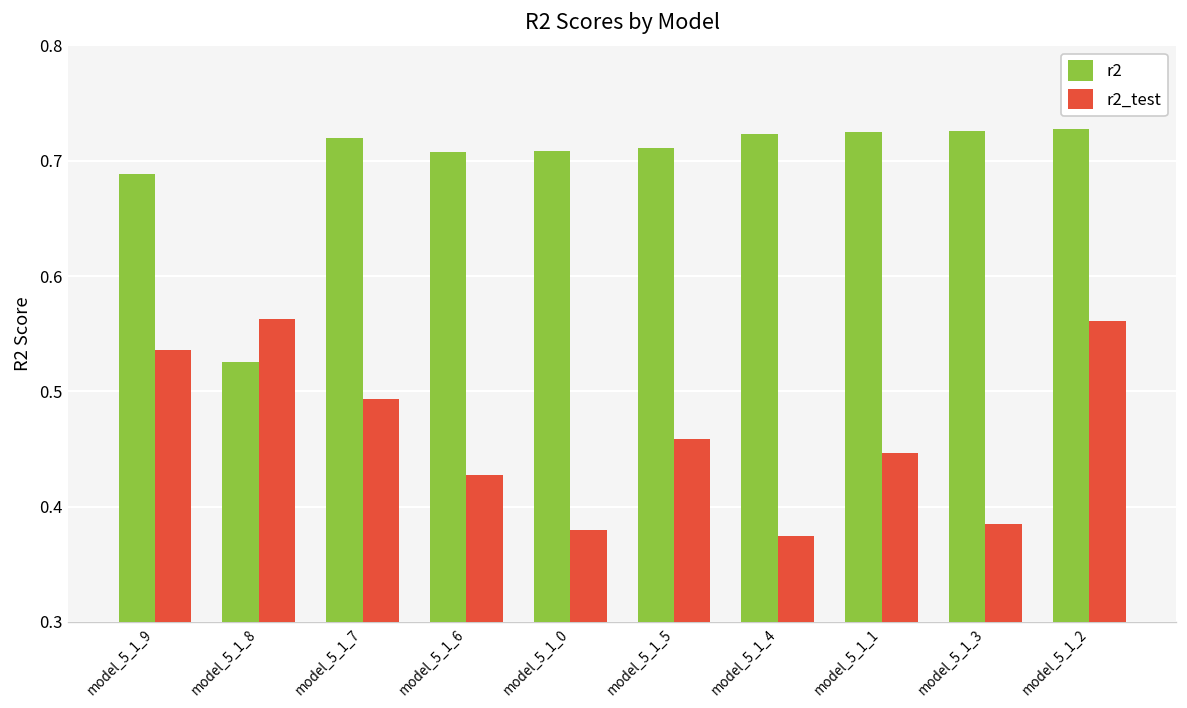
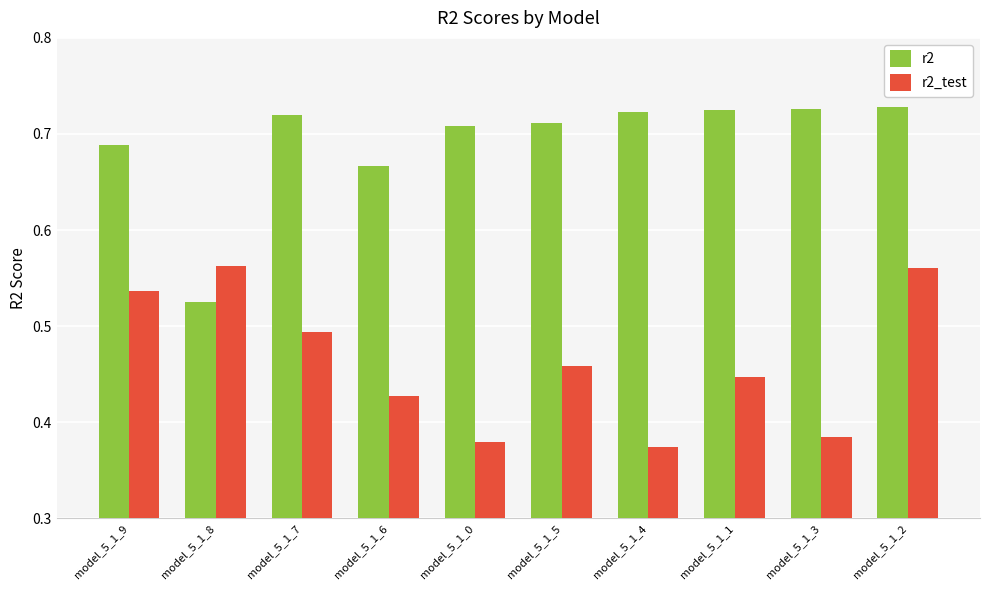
r2, model_5_1_6: 0.71 -> 0.67
